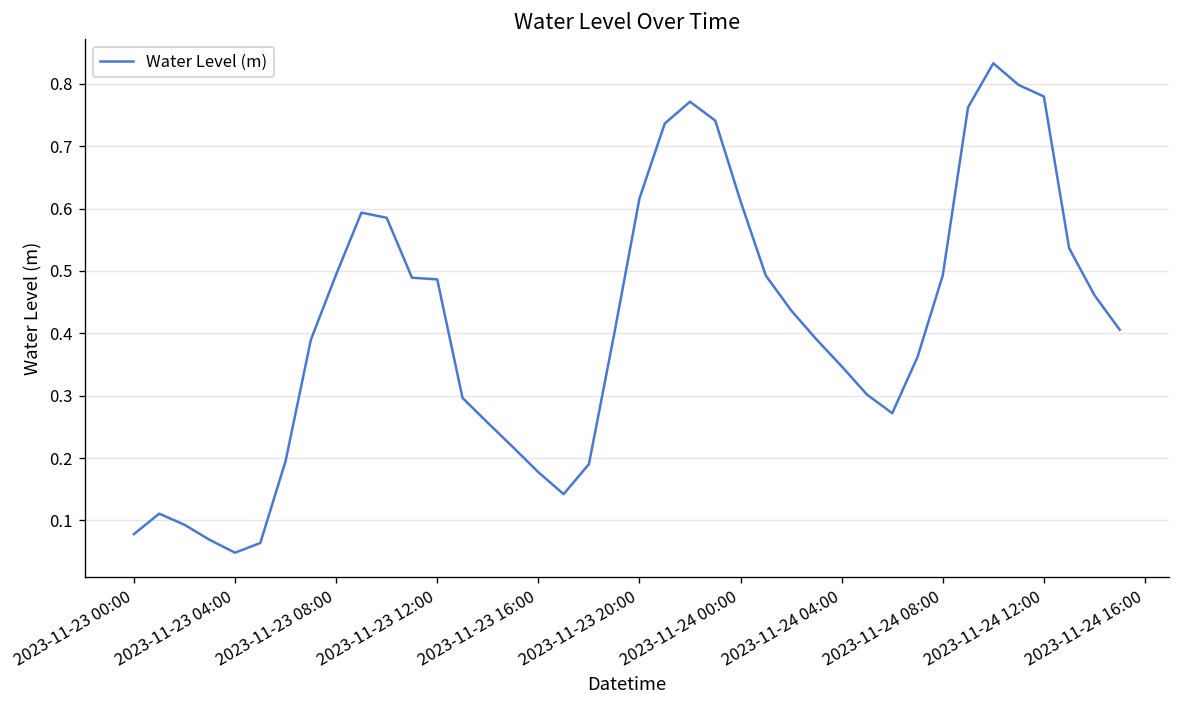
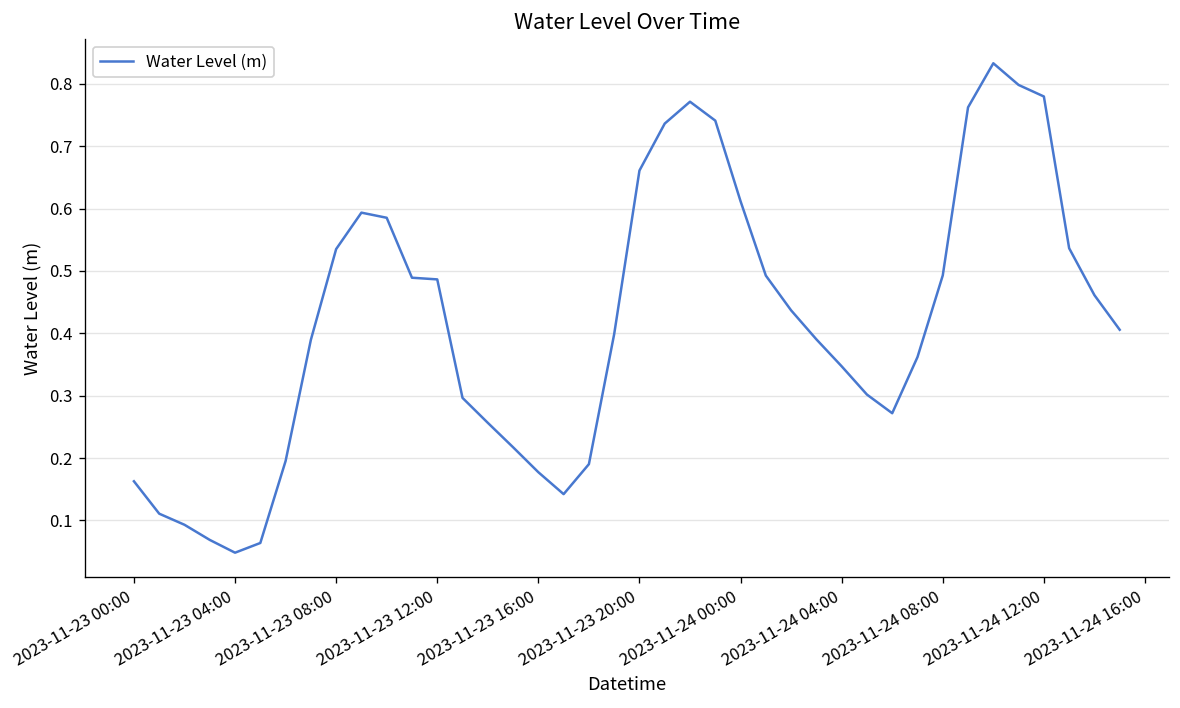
2023-11-23 00:00: 0.08 -> 0.16
2023-11-23 08:00: 0.49 -> 0.53
2023-11-23 20:00: 0.62 -> 0.66
